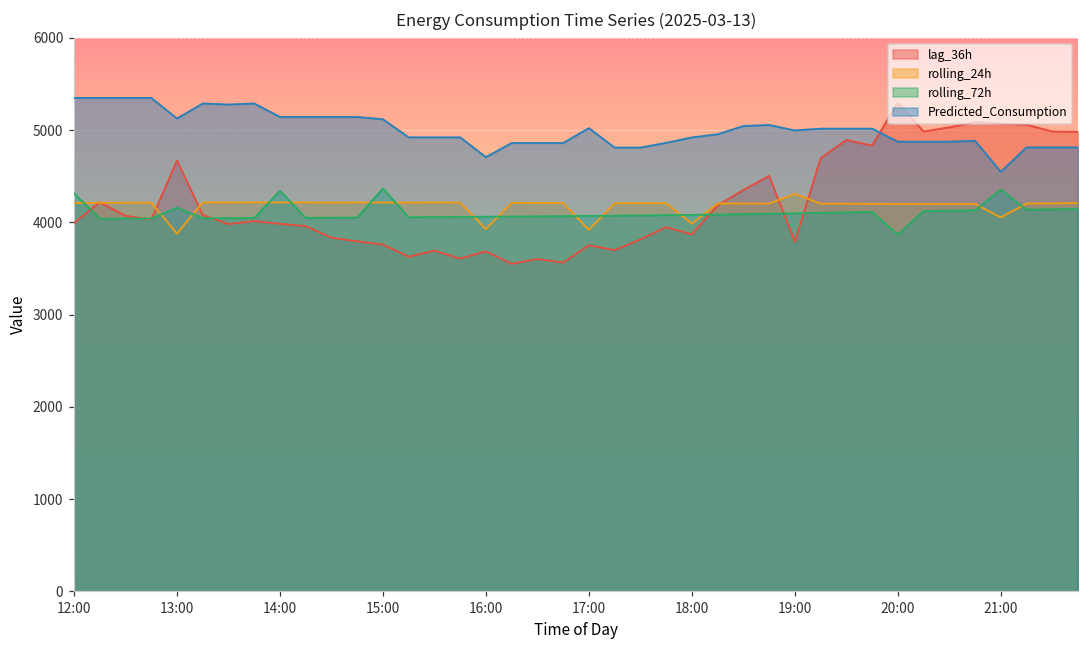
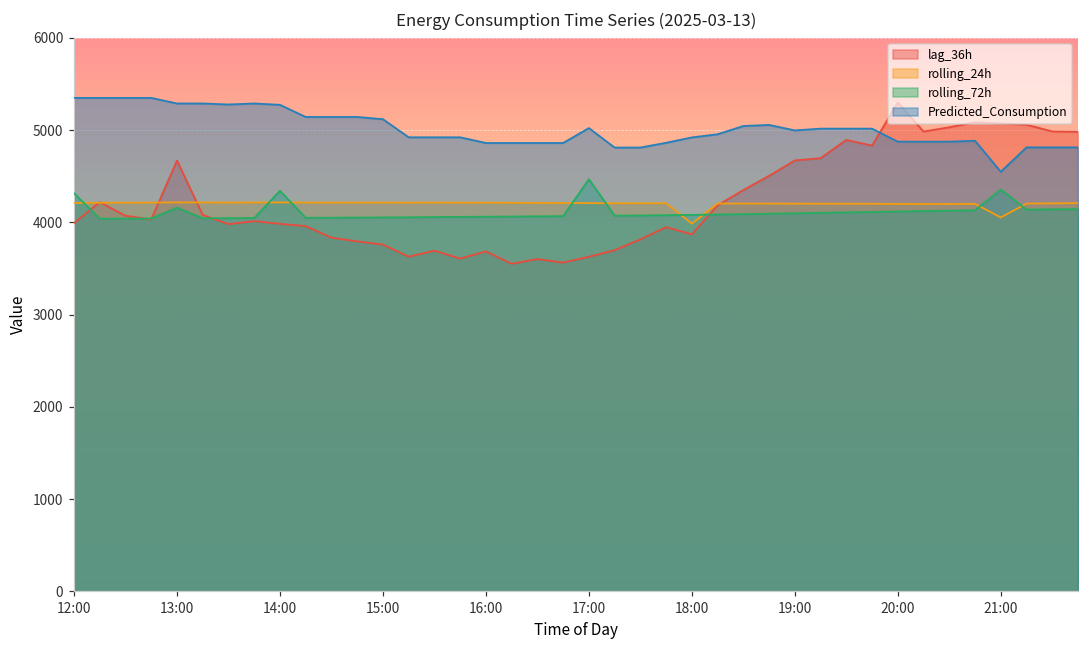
rolling_24h, 13:00: 3900 -> 4200
Predicted_Consumption, 13:00: 5100 -> 5300
Predicted_Consumption, 14:00: 5100 -> 5300
rolling_72h, 15:00: 4400 -> 4100
rolling_24h, 16:00: 3900 -> 4200
Predicted_Consumption, 16:00: 4700 -> 4900
lag_36h, 17:00: 3800 -> 3600
rolling_24h, 17:00: 3900 -> 4200
rolling_72h, 17:00: 4100 -> 4500
lag_36h, 19:00: 3800 -> 4700
rolling_24h, 19:00: 4300 -> 4200
rolling_72h, 20:00: 3900 -> 4100
